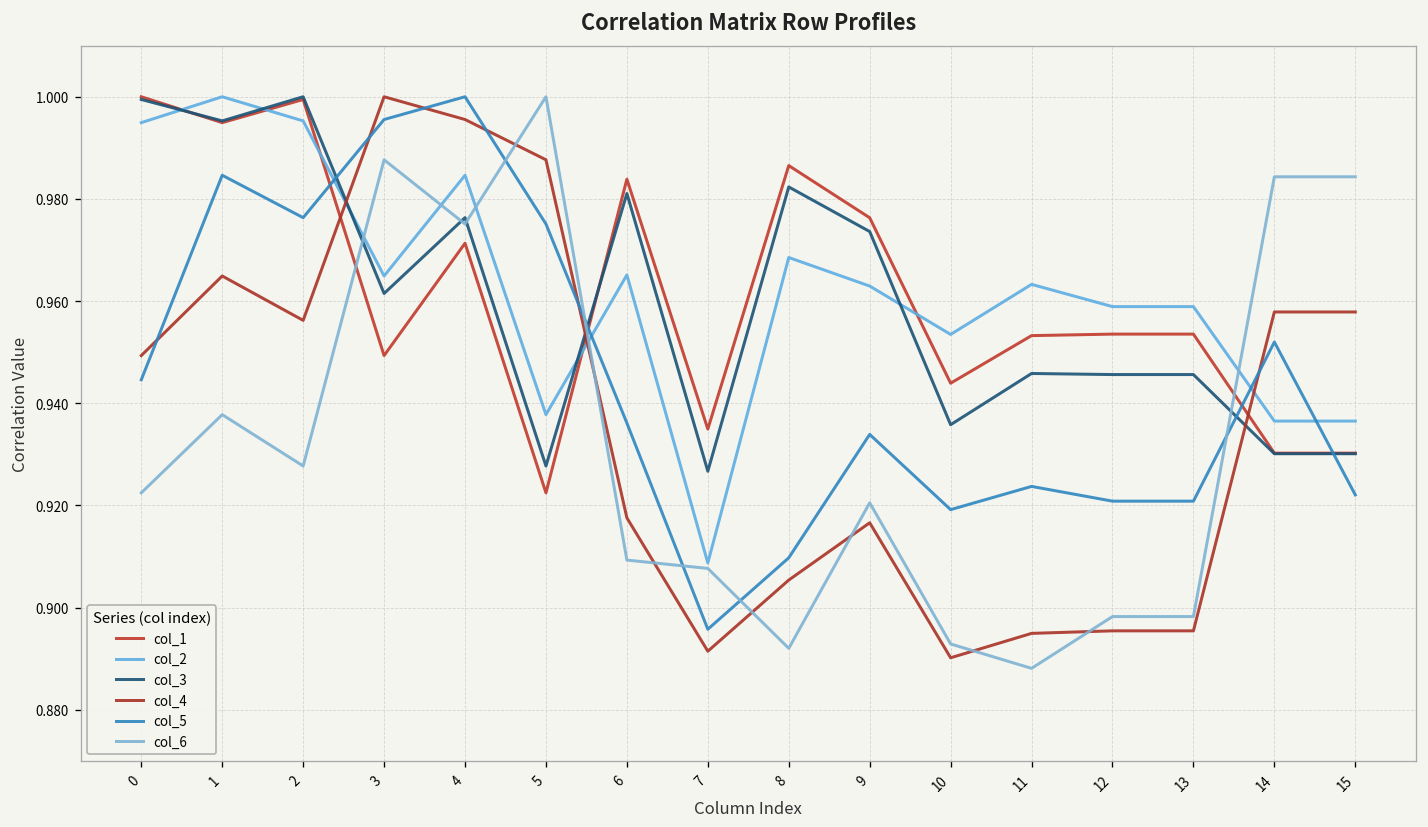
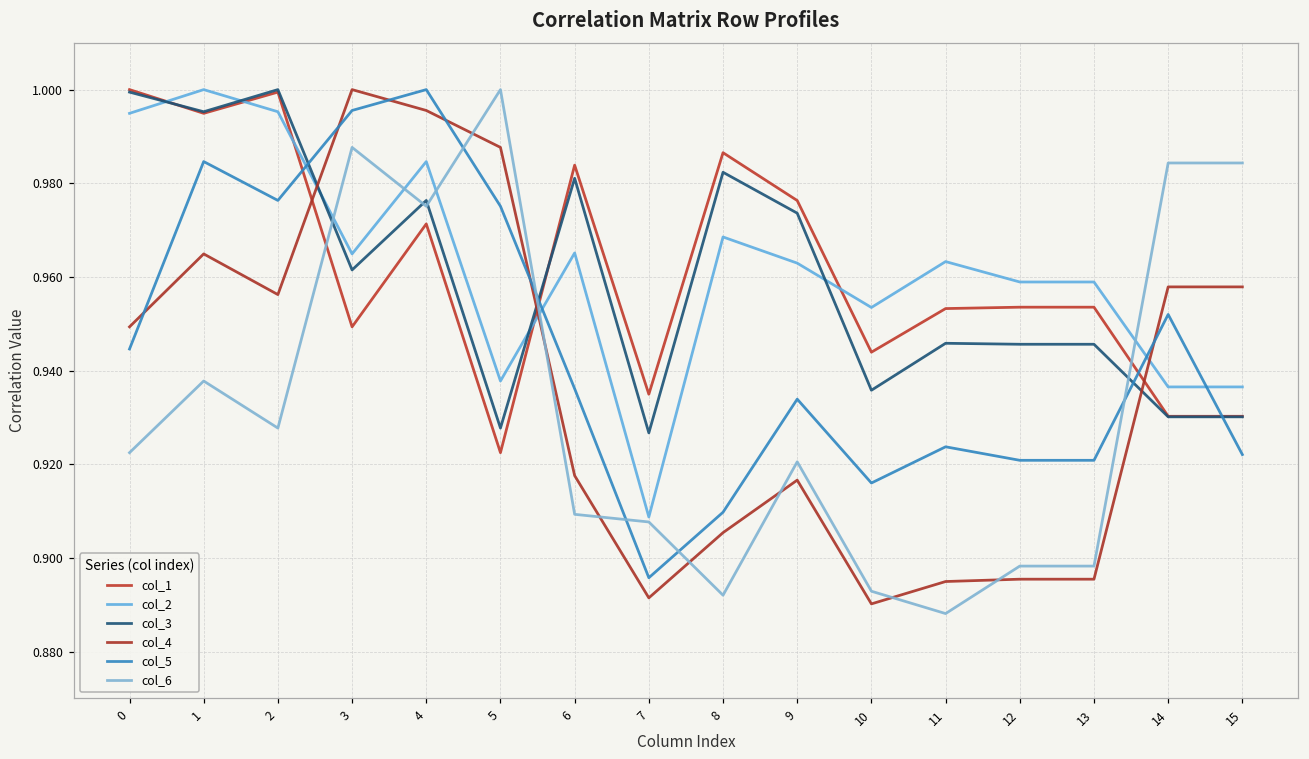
col_5, 10: 0.919 -> 0.916
